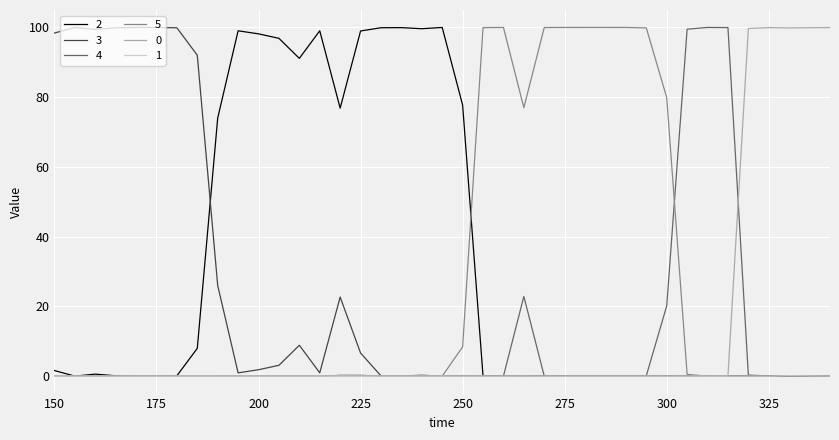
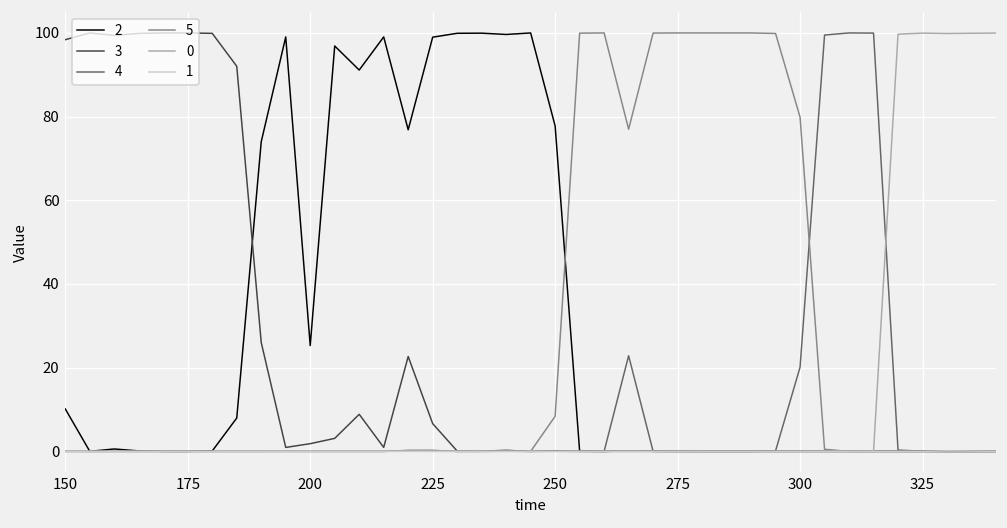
2, 150: 2 -> 10
2, 200: 98 -> 25
